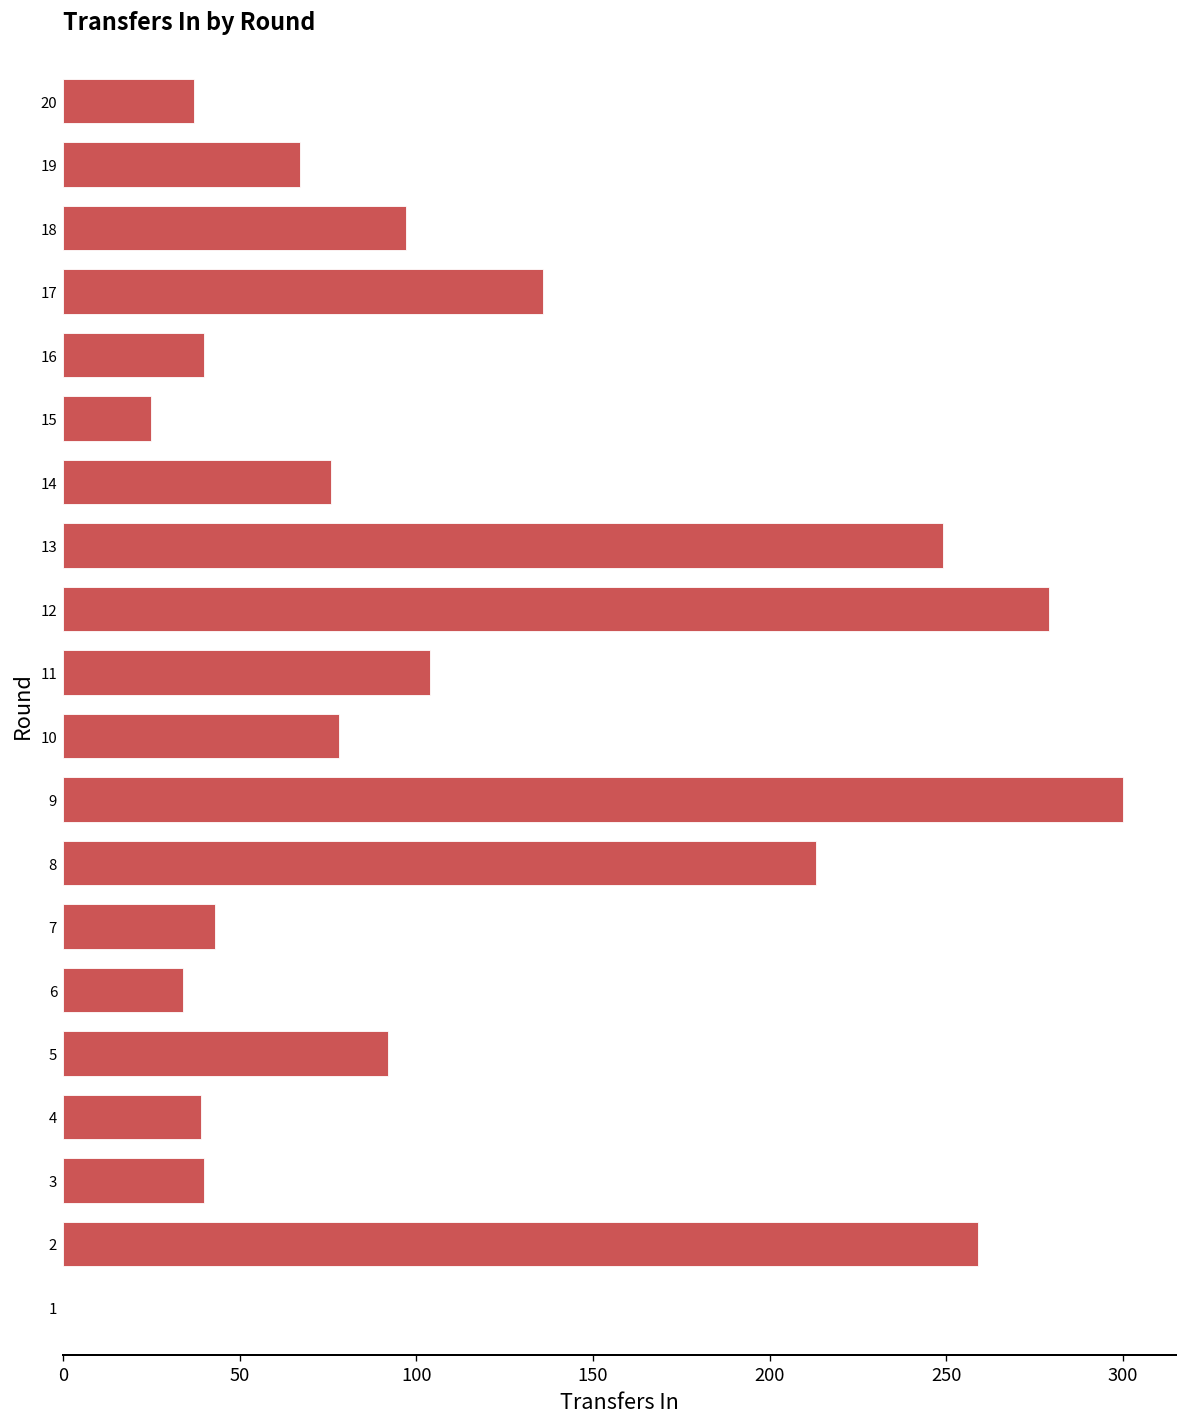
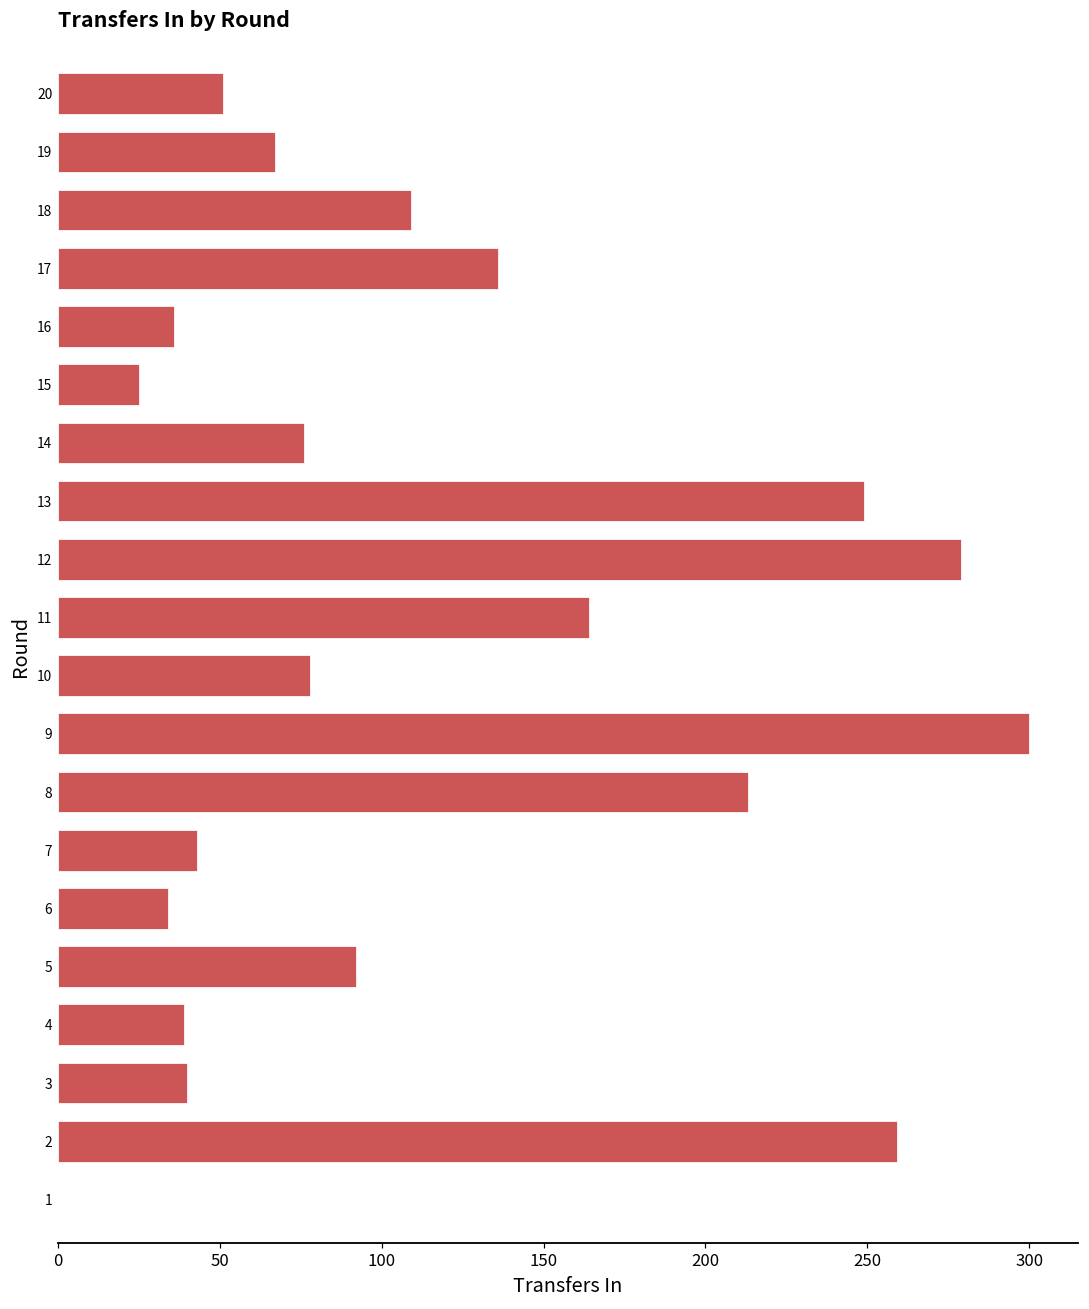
20: 37 -> 51
18: 97 -> 109
16: 40 -> 36
11: 104 -> 164
